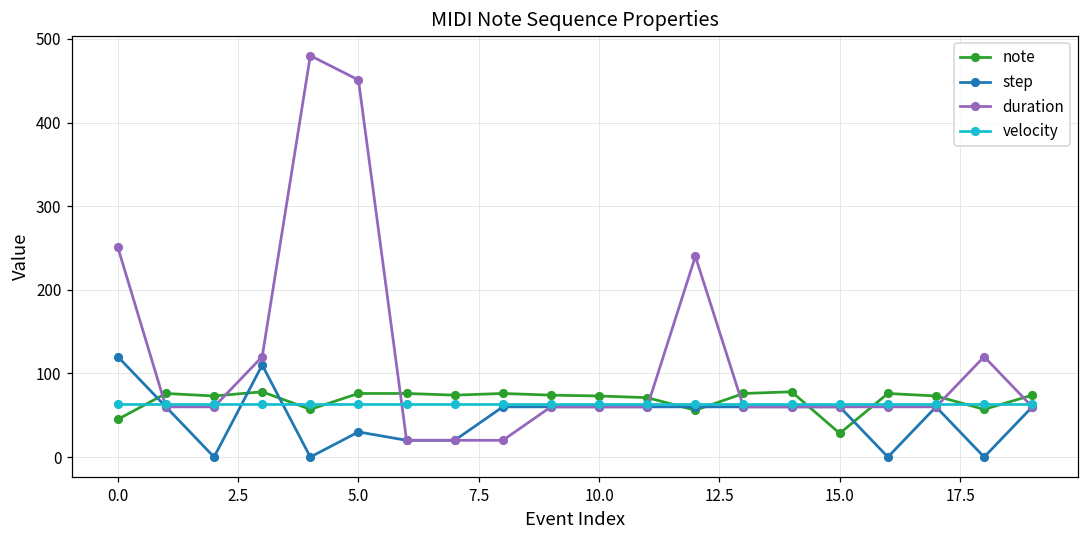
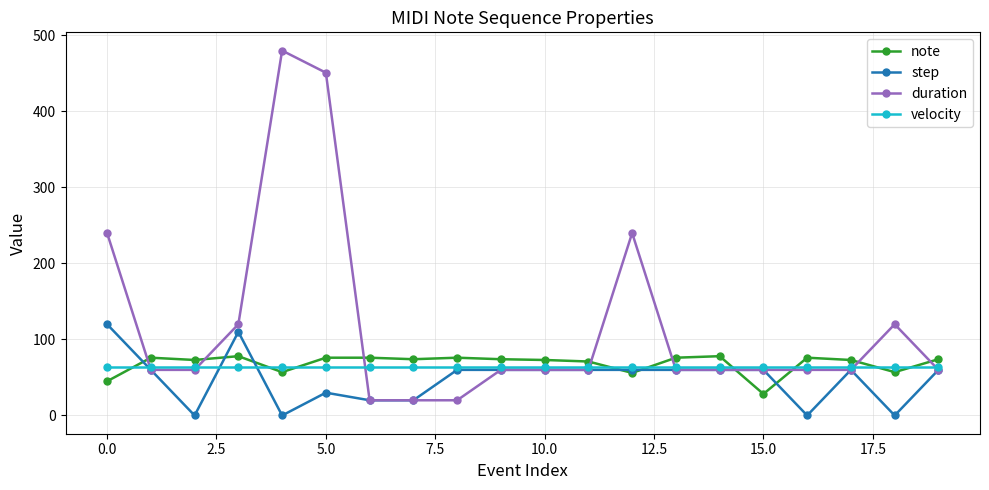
duration, 0.0: 250 -> 240
